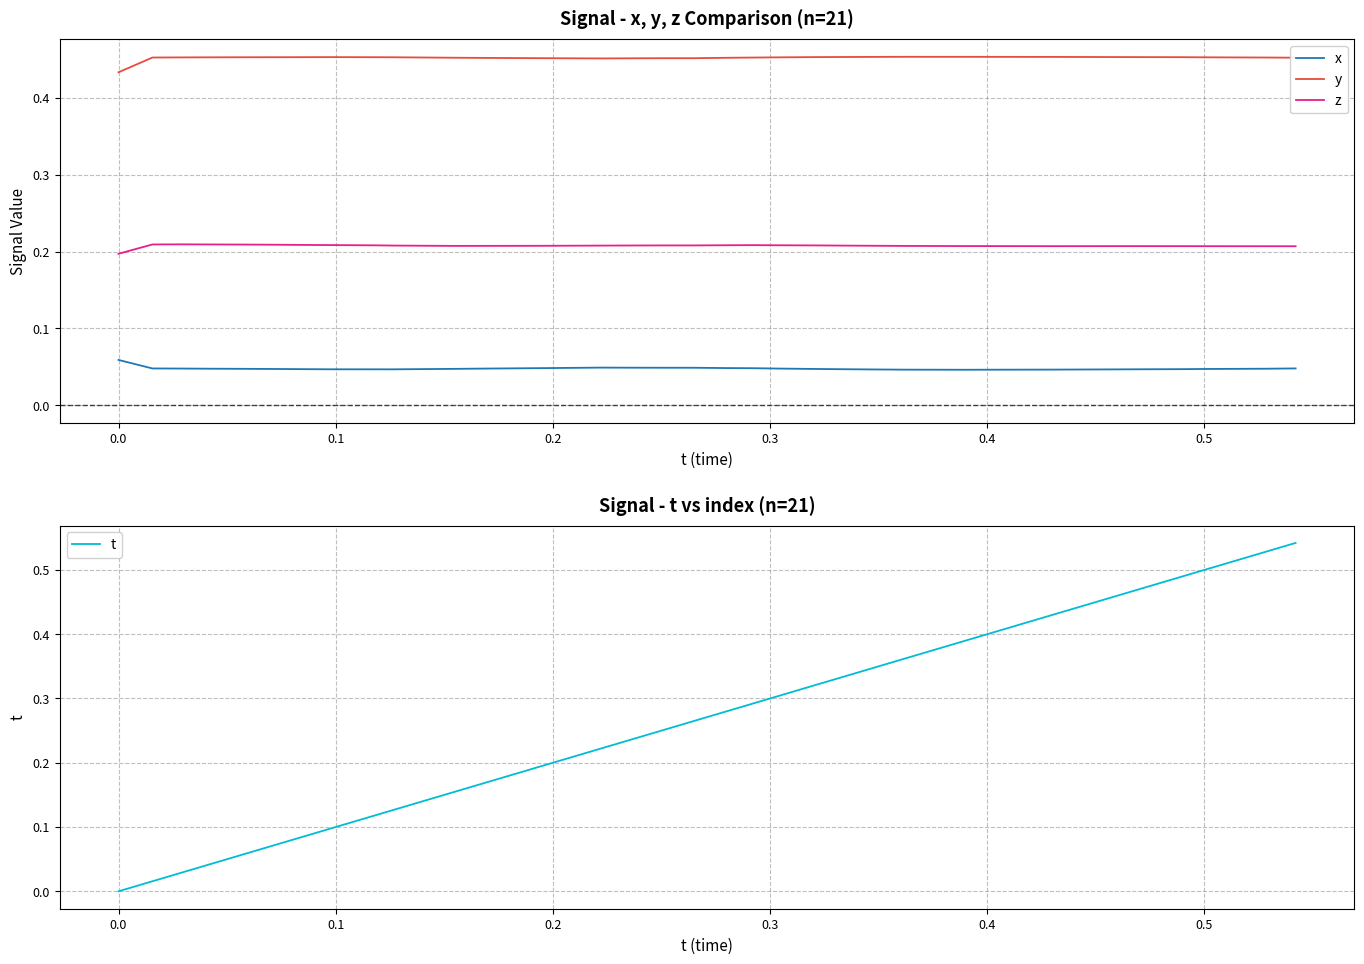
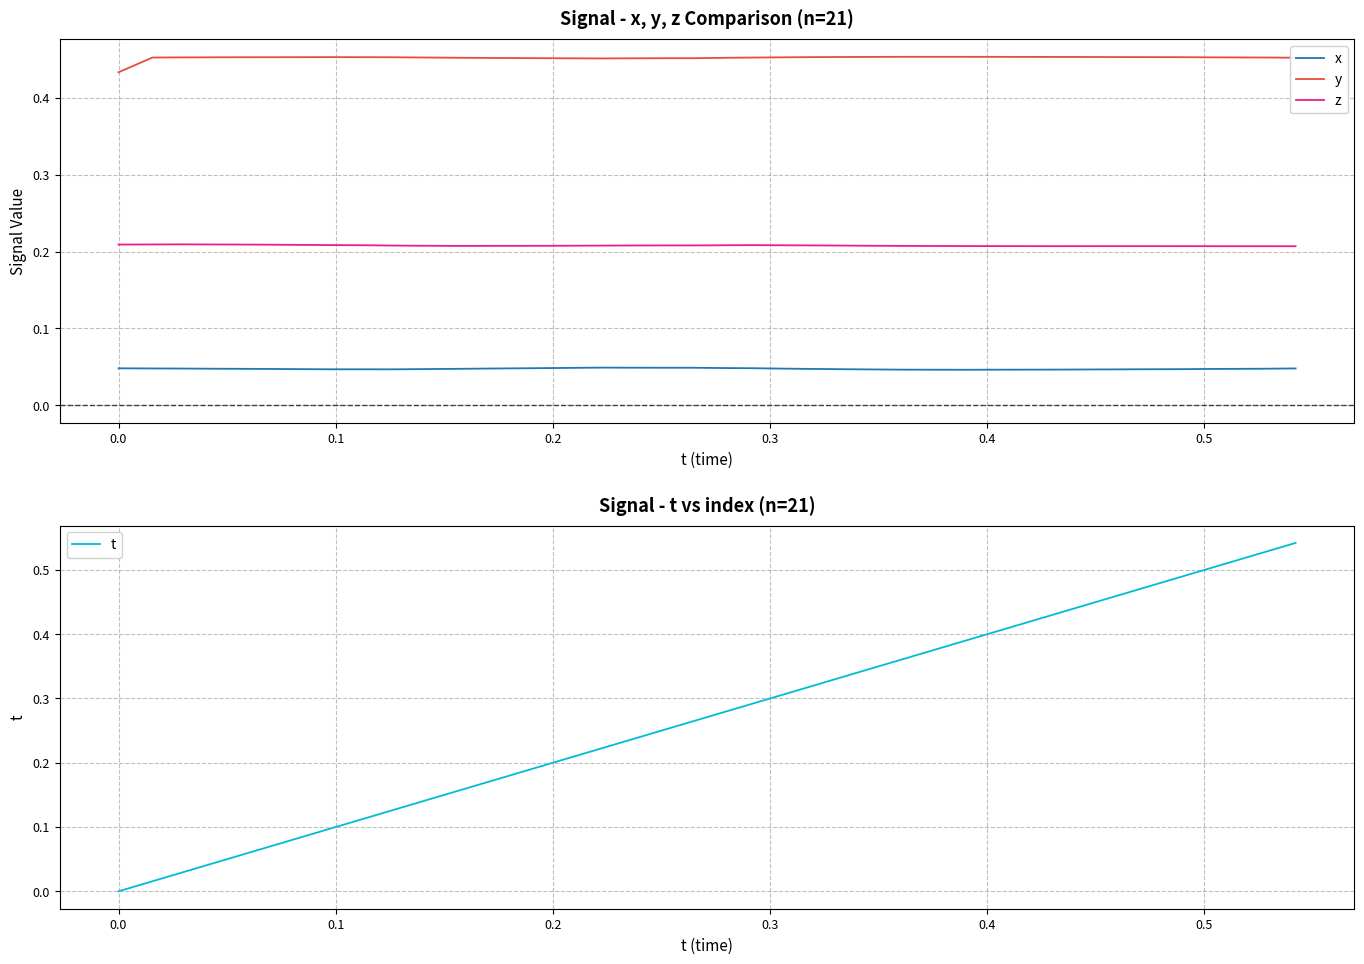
Signal - x, y, z Comparison (n=21), x, 0.0: 0.06 -> 0.05
Signal - x, y, z Comparison (n=21), z, 0.0: 0.20 -> 0.21
